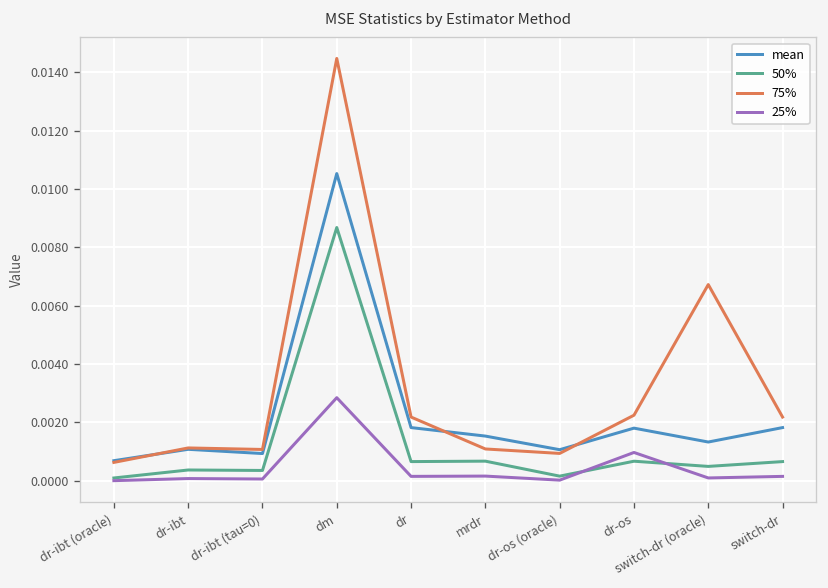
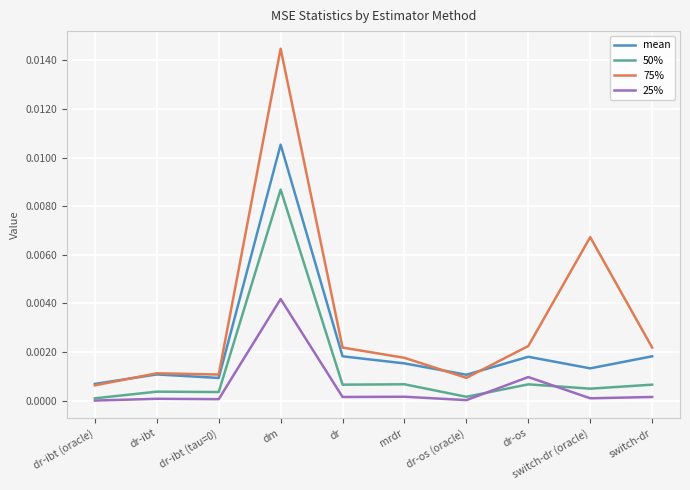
25%, dm: 0.0028 -> 0.0042
75%, mrdr: 0.0011 -> 0.0018
